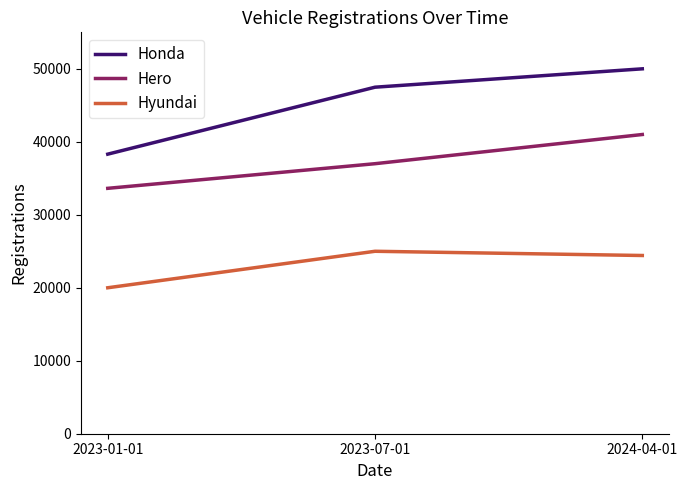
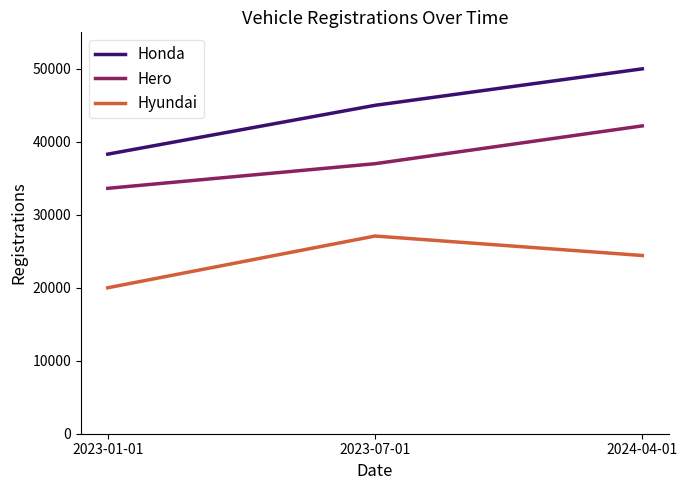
Honda, 2023-07-01: 47000 -> 45000
Hyundai, 2023-07-01: 25000 -> 27000
Hero, 2024-04-01: 41000 -> 42000
